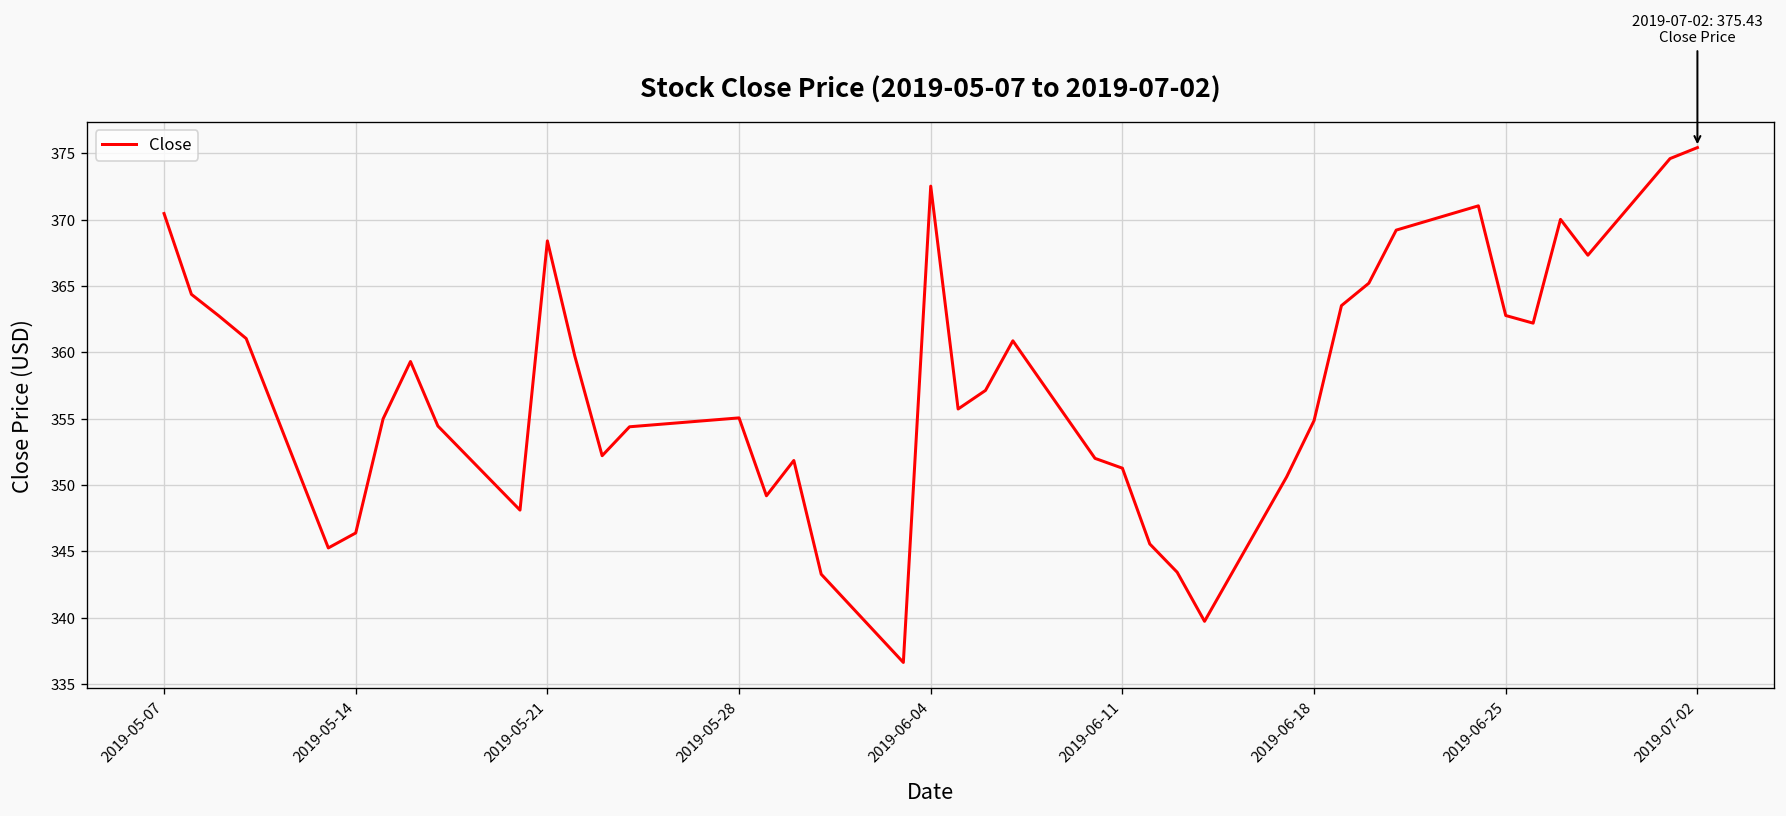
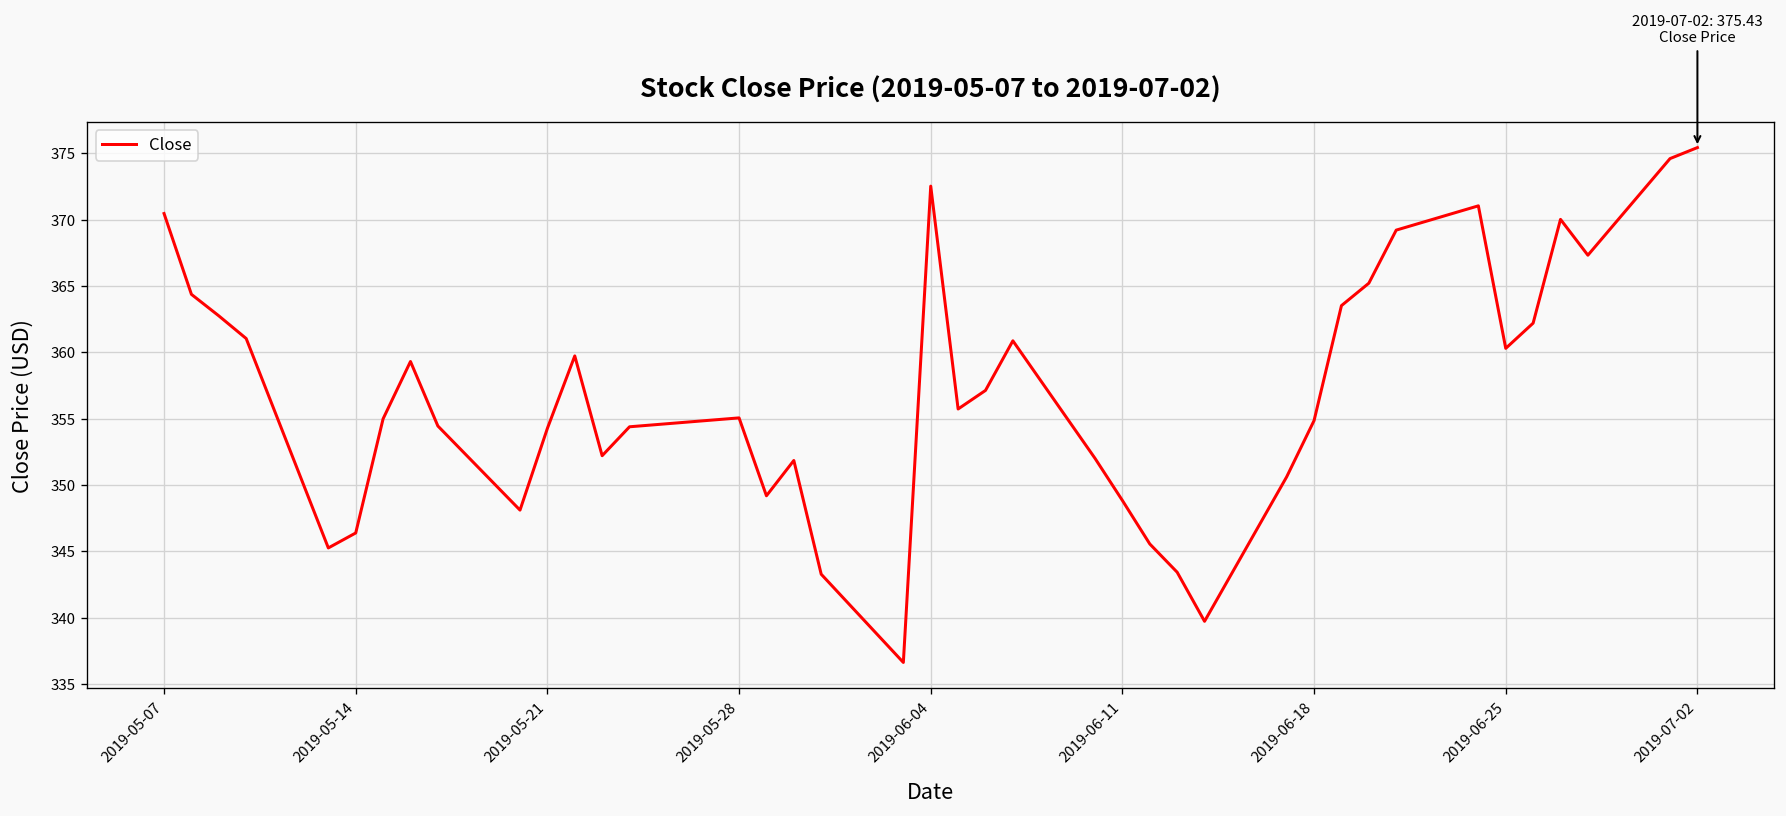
2019-05-21: 368.4 -> 354.3
2019-06-11: 351.3 -> 348.8
2019-06-25: 362.8 -> 360.3
